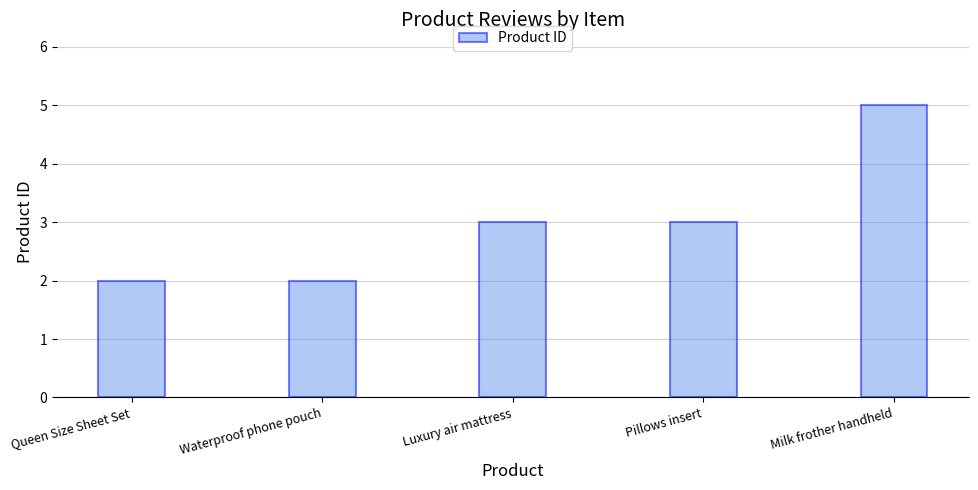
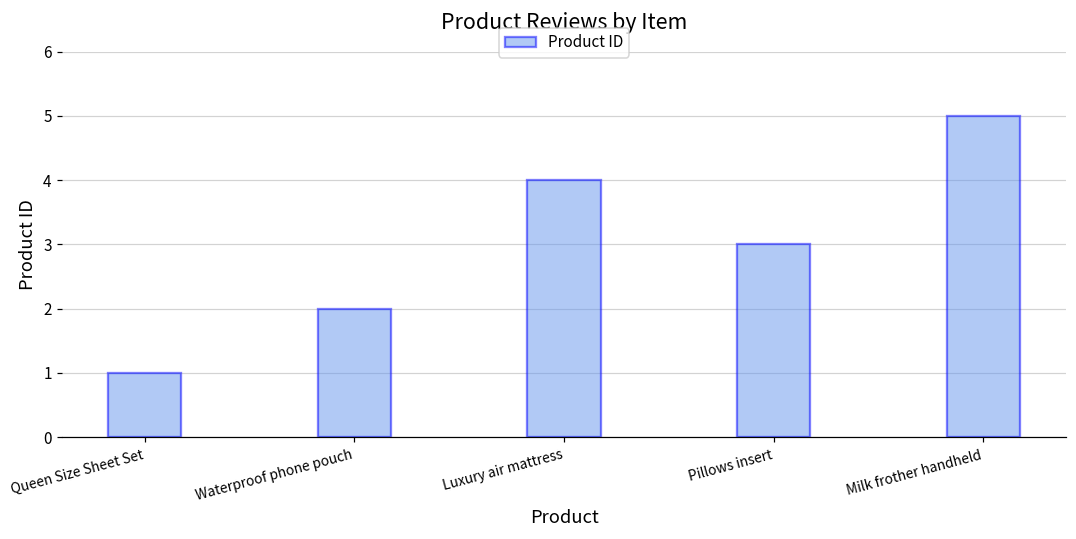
Queen Size Sheet Set: 2 -> 1
Luxury air mattress: 3 -> 4
